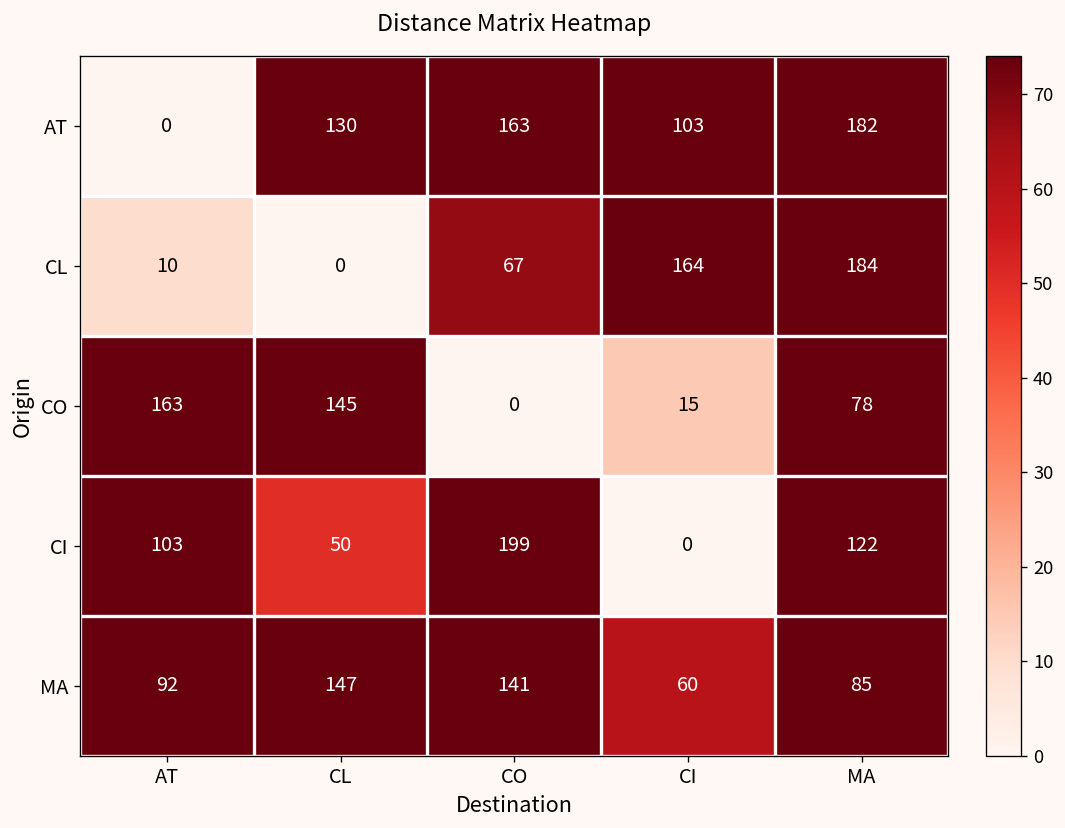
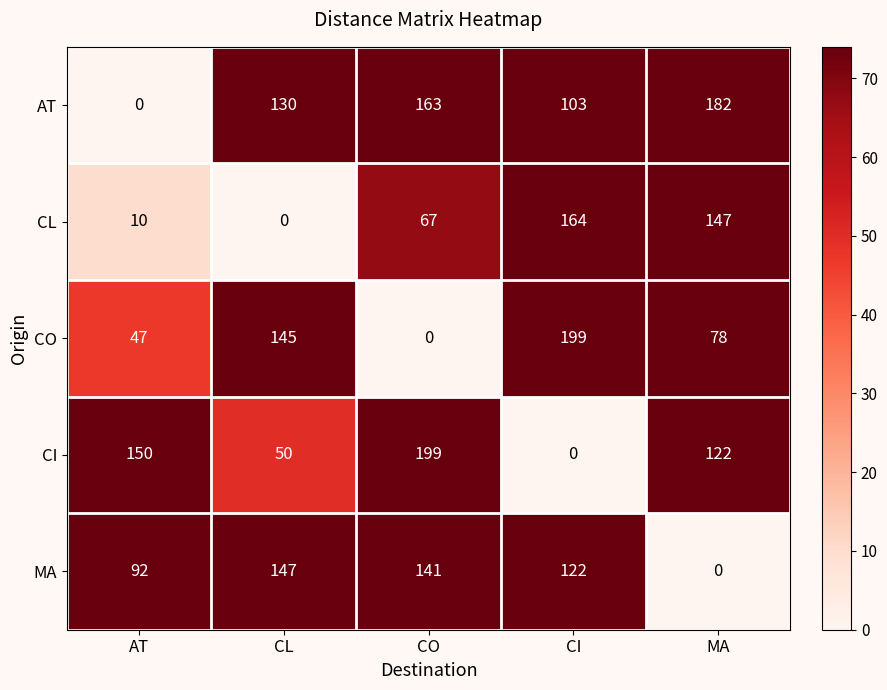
CL, MA: 184 -> 147
CO, AT: 163 -> 47
CO, CI: 15 -> 199
CI, AT: 103 -> 150
MA, CI: 60 -> 122
MA, MA: 85 -> 0
